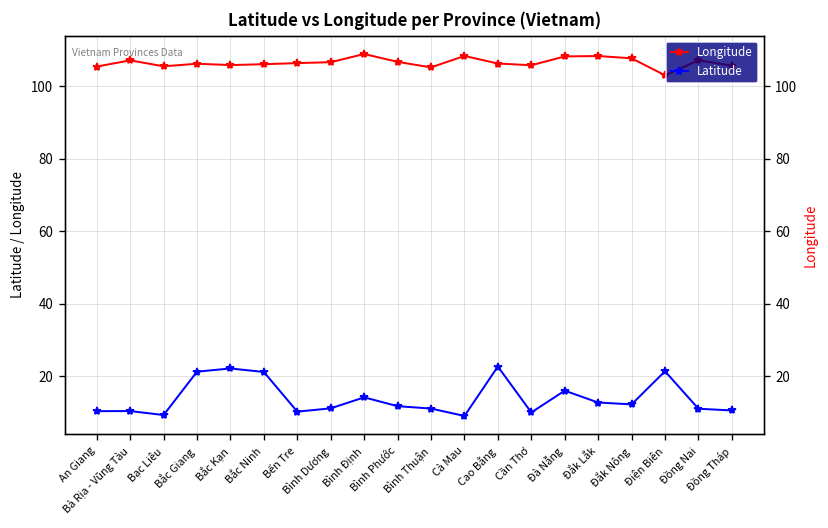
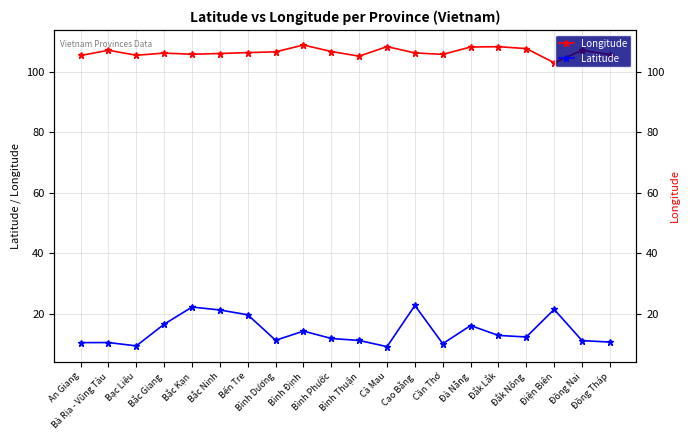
Latitude, Bắc Giang: 21 -> 16
Latitude, Bến Tre: 10 -> 20
